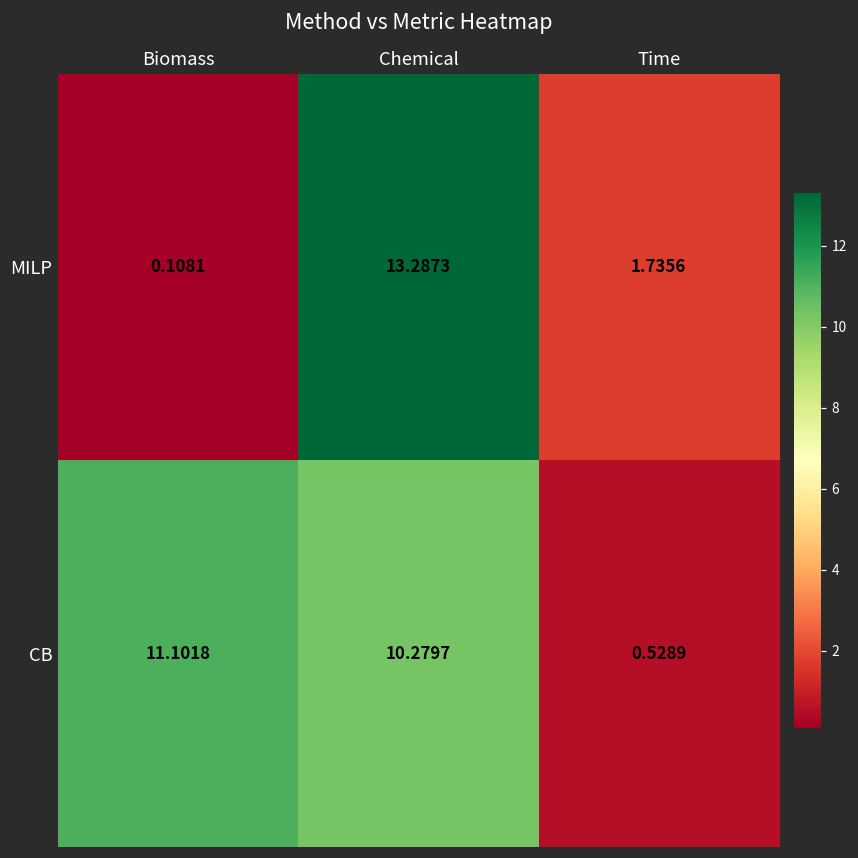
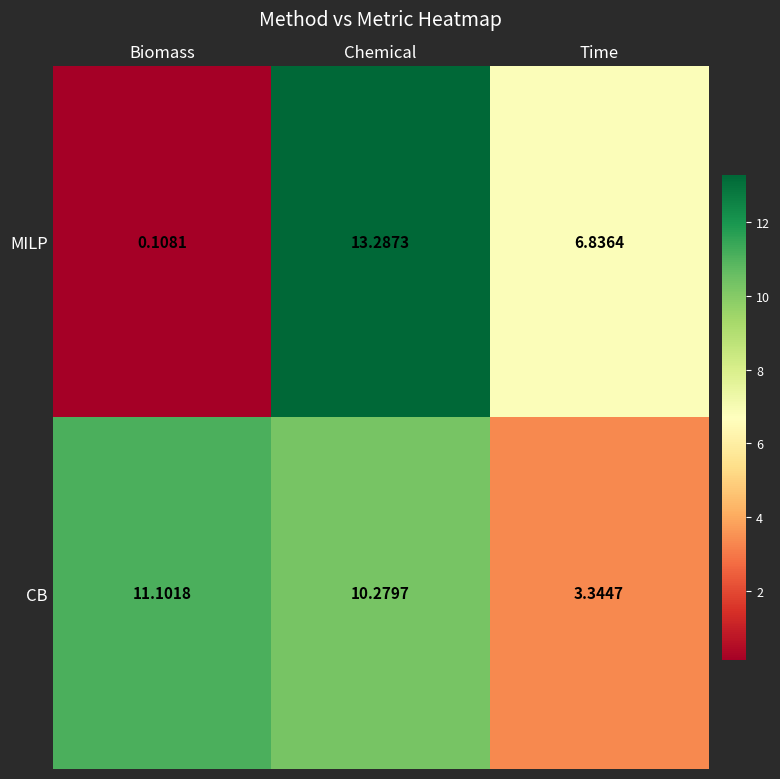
MILP, Time: 1.7356 -> 6.8364
CB, Time: 0.5289 -> 3.3447
